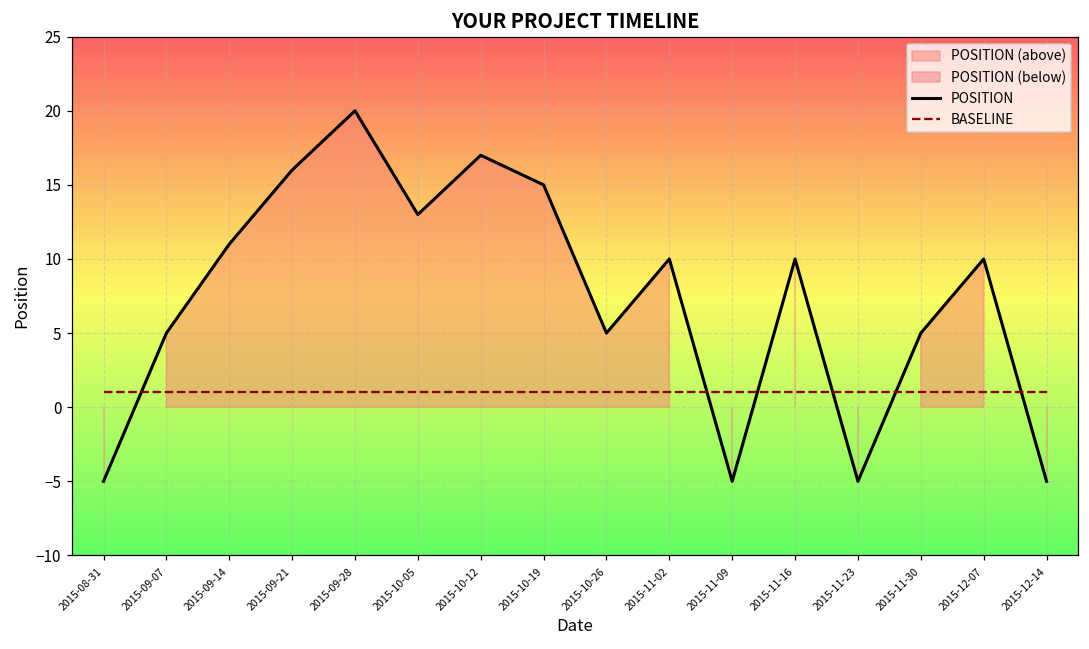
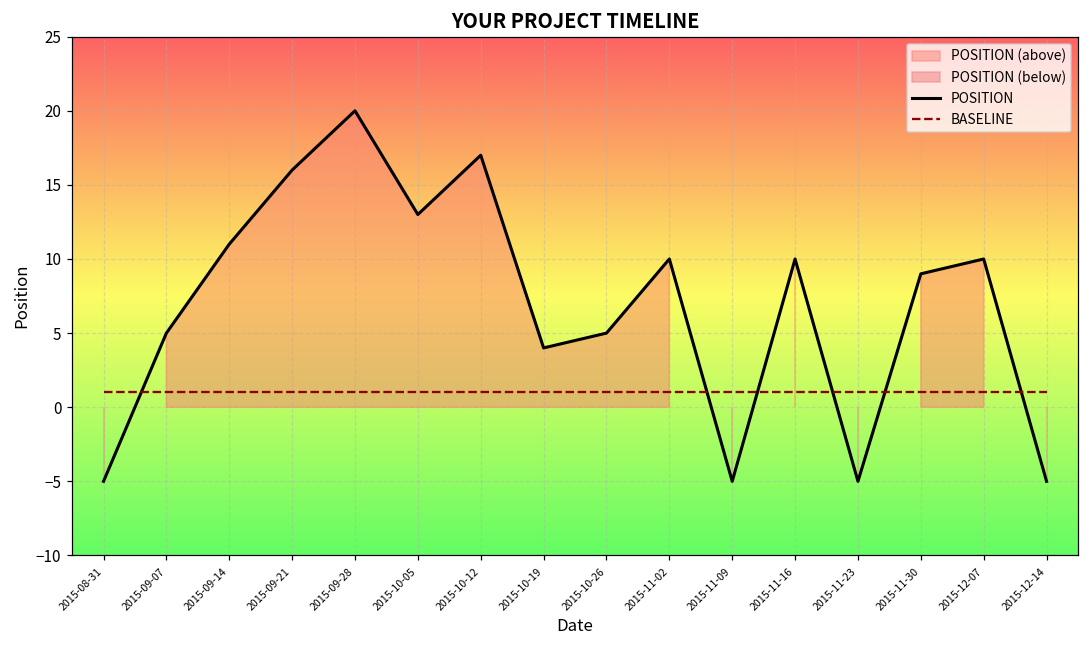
POSITION, 2015-10-19: 15 -> 4
POSITION, 2015-11-30: 5 -> 9
